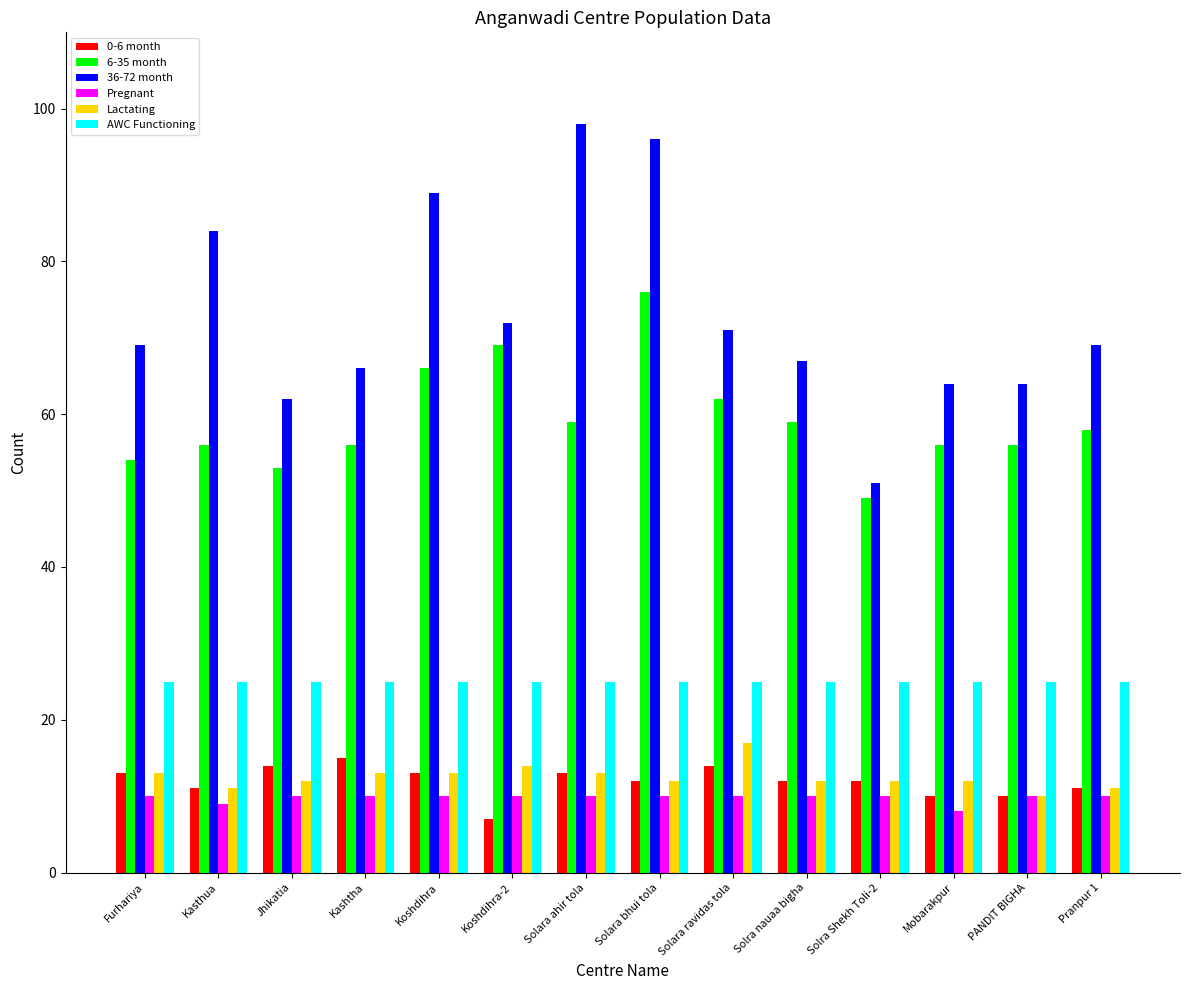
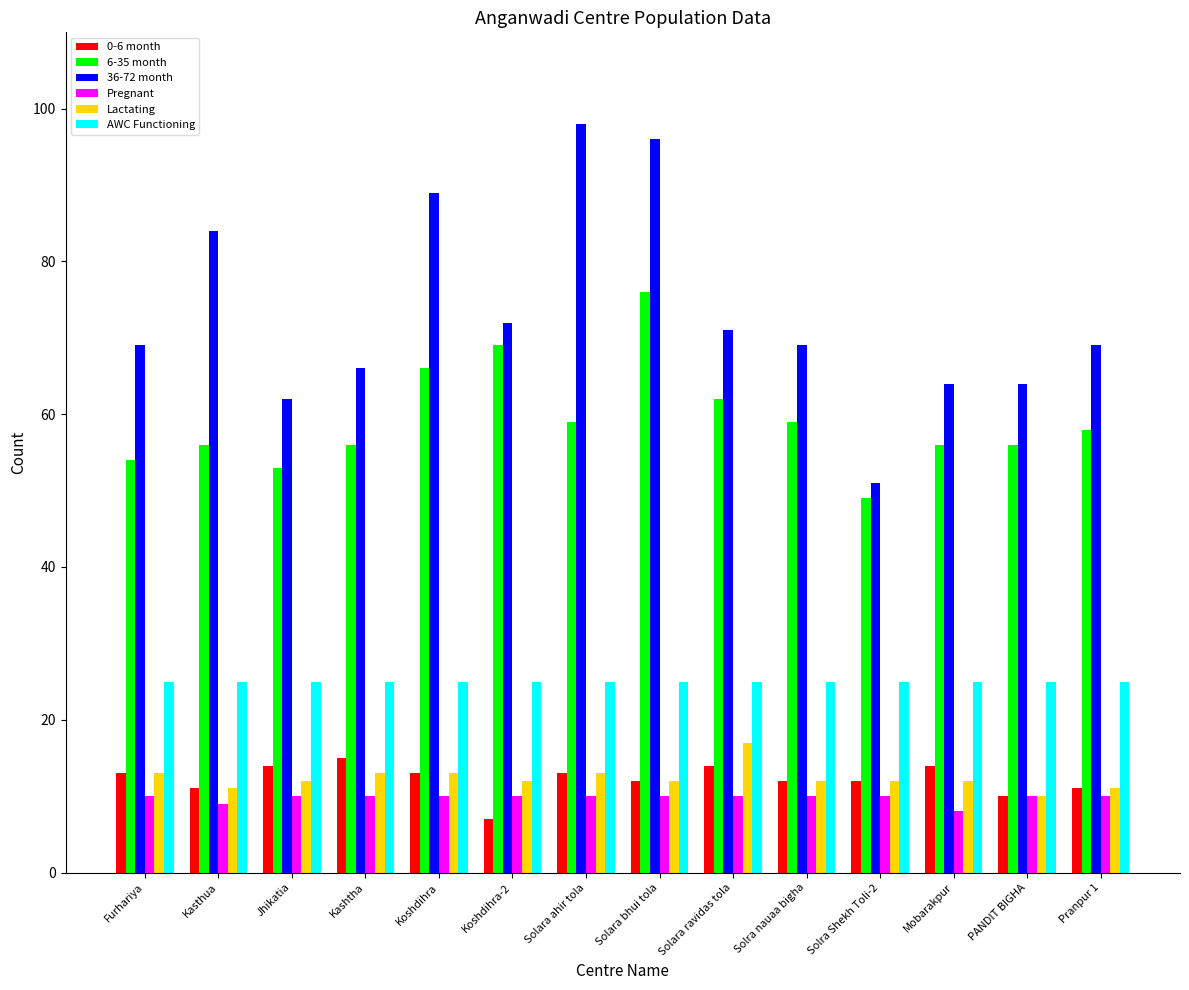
Lactating, Koshdihra-2: 14 -> 12
36-72 month, Solra nauaa bigha: 67 -> 69
0-6 month, Mobarakpur: 10 -> 14
